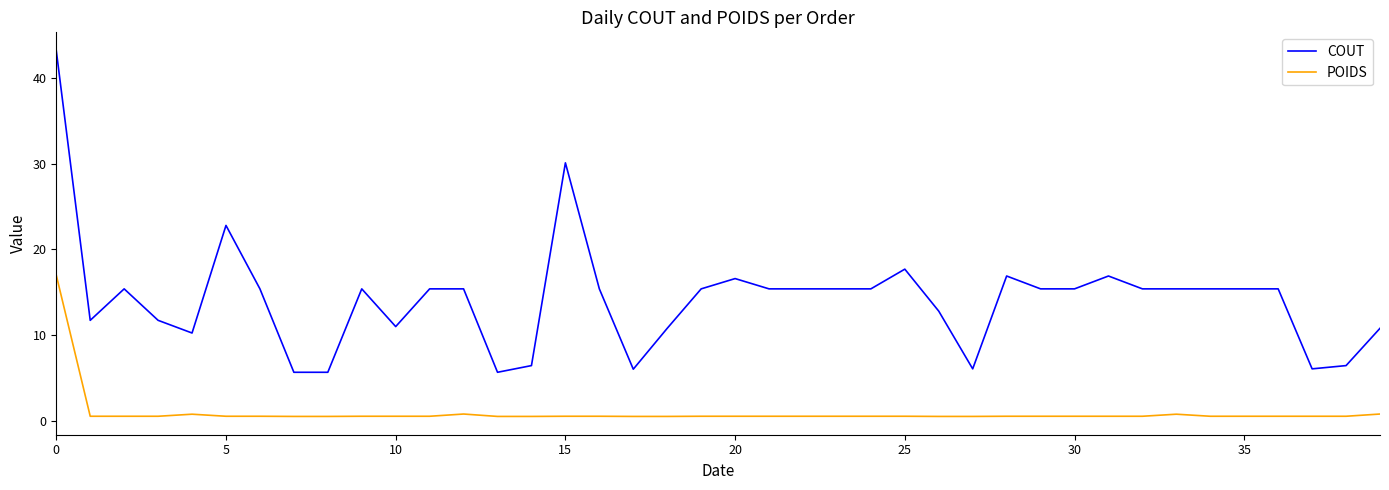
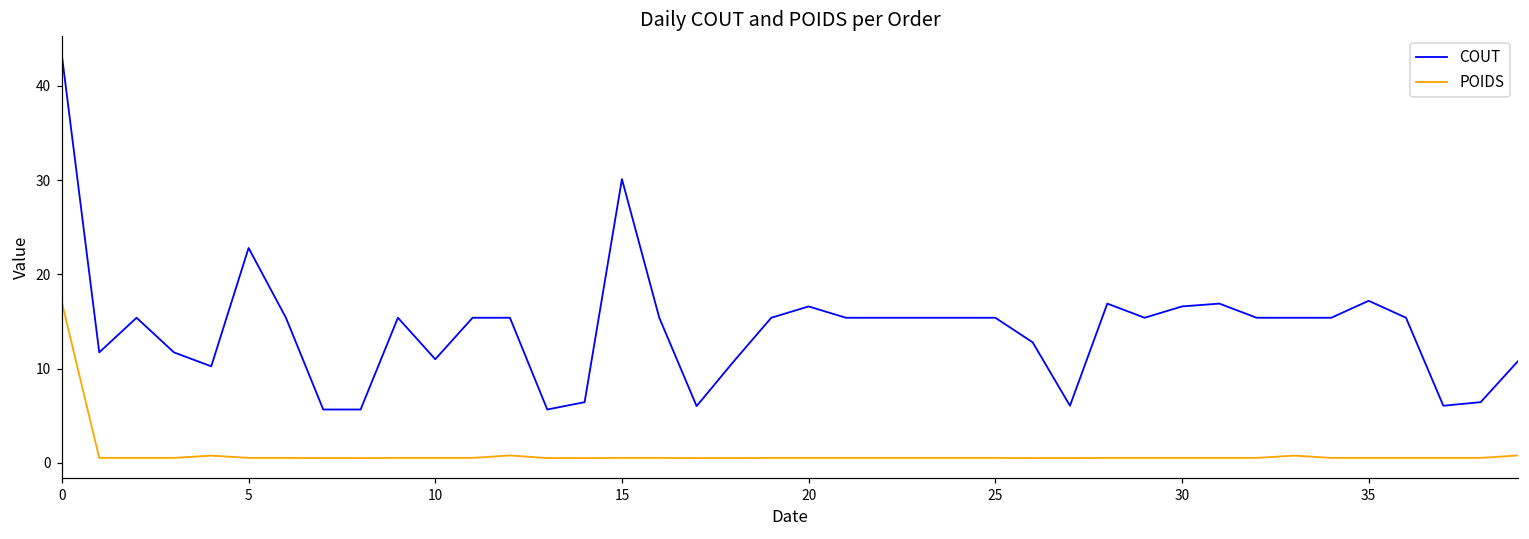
COUT, 25: 18 -> 15
COUT, 30: 15 -> 17
COUT, 35: 15 -> 17
